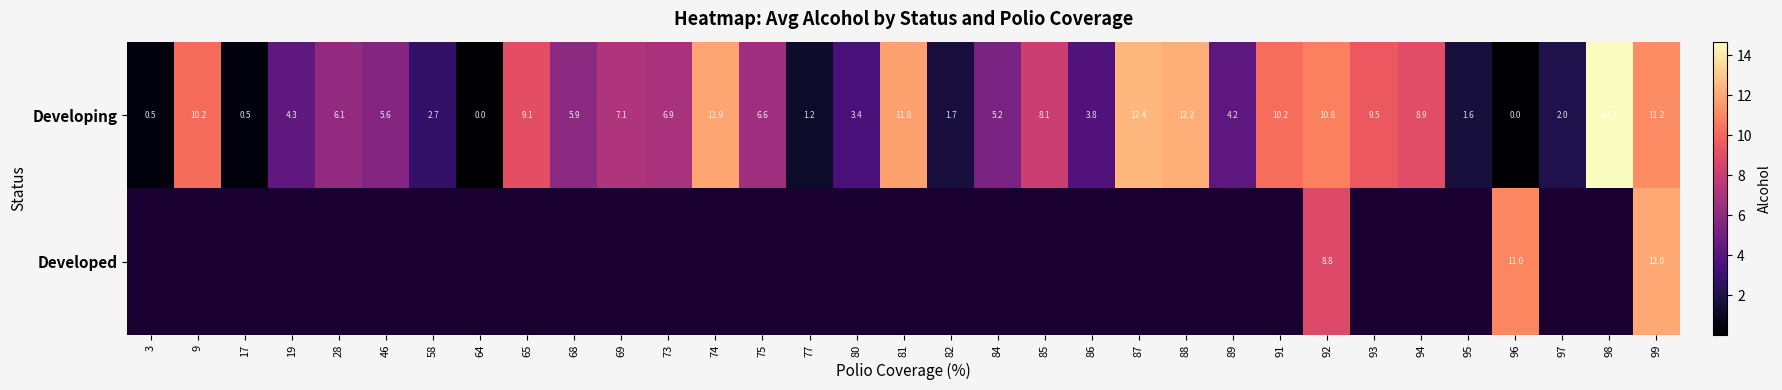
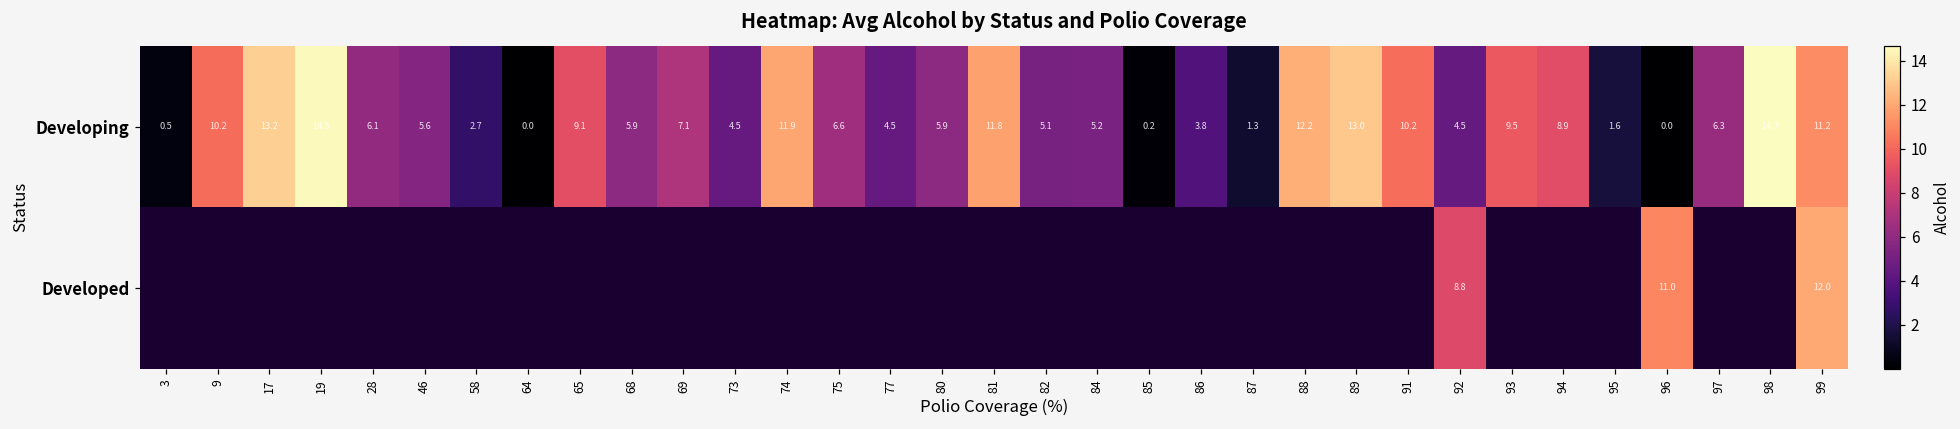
Developing, 17: 0.5 -> 13.2
Developing, 19: 4.3 -> 14.5
Developing, 73: 6.9 -> 4.5
Developing, 77: 1.2 -> 4.5
Developing, 80: 3.4 -> 5.9
Developing, 82: 1.7 -> 5.1
Developing, 85: 8.1 -> 0.2
Developing, 87: 12.4 -> 1.3
Developing, 89: 4.2 -> 13.0
Developing, 92: 10.8 -> 4.5
Developing, 97: 2.0 -> 6.3
